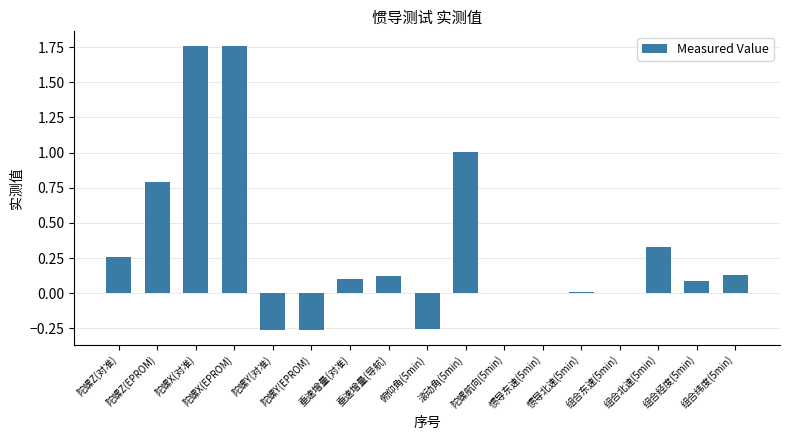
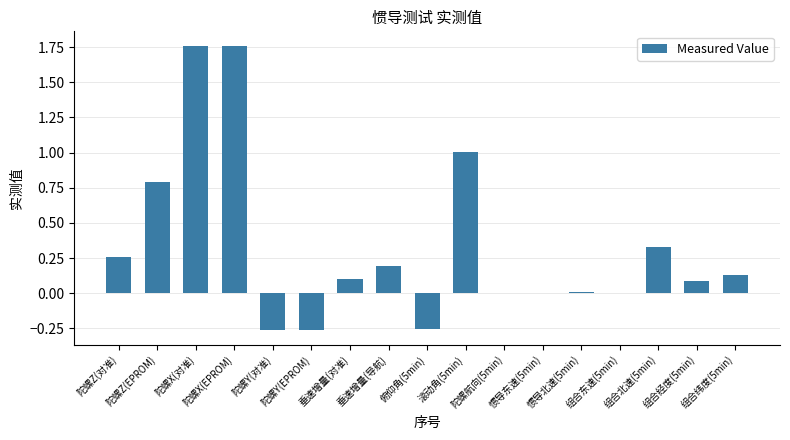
垂速增量(导航): 0.12 -> 0.20
